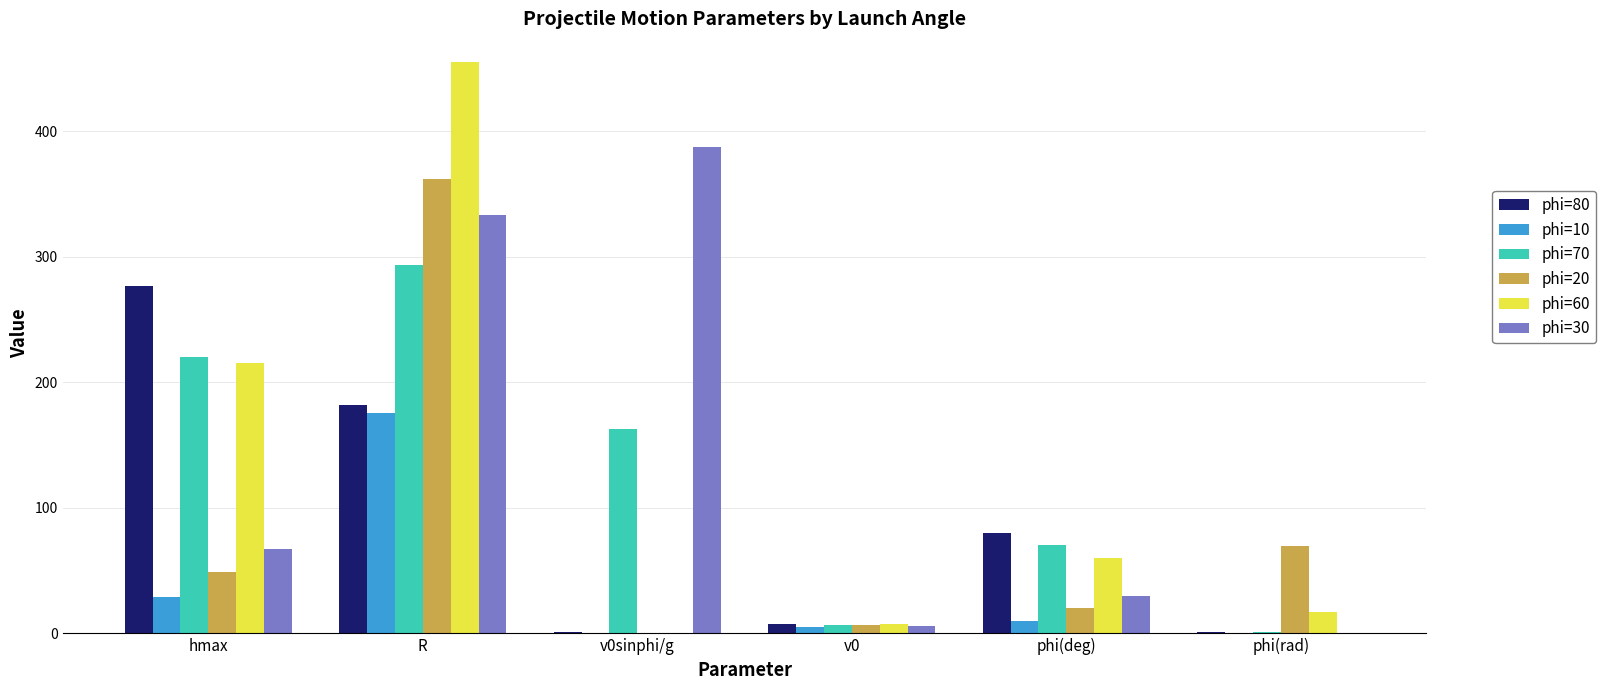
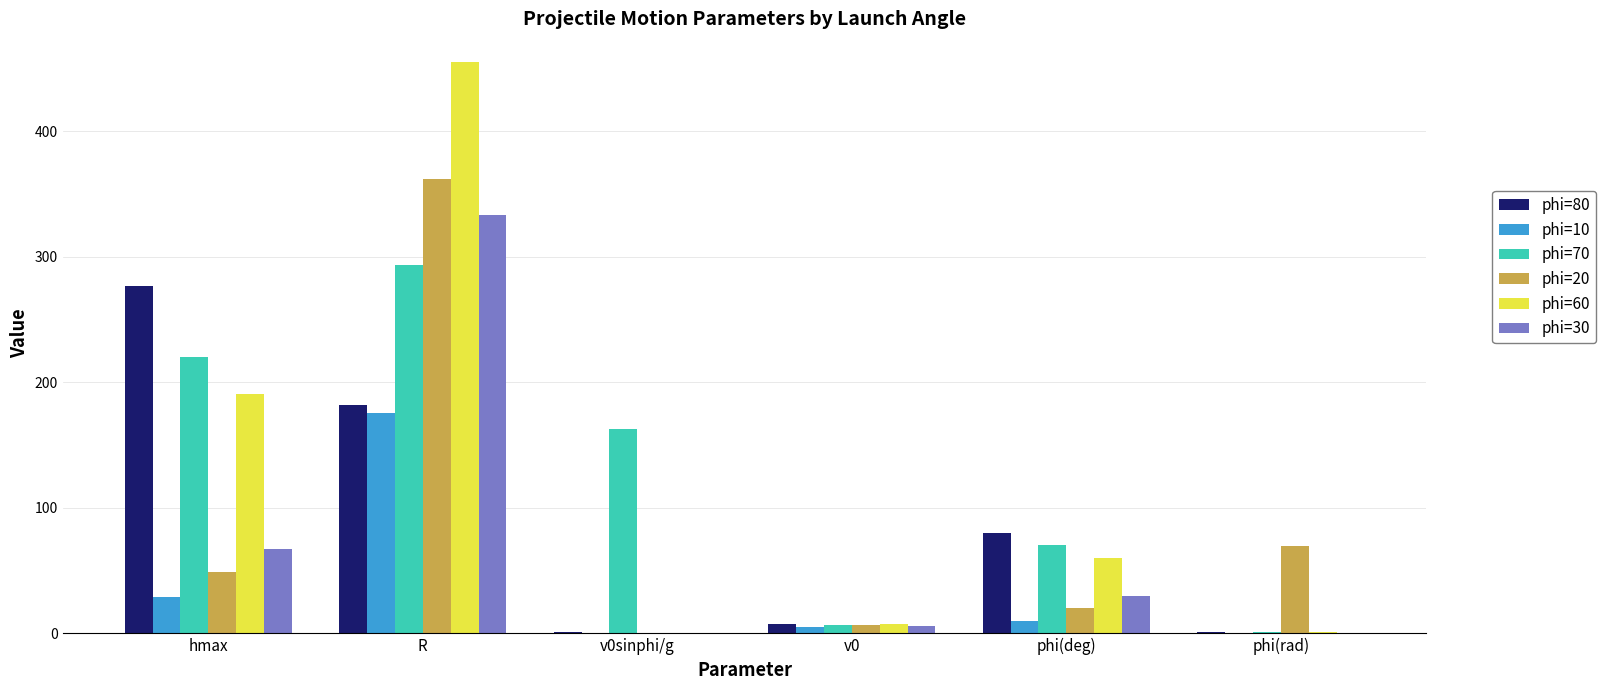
phi=60, hmax: 216 -> 191
phi=30, v0sinphi/g: 387 -> 0
phi=60, phi(rad): 17 -> 1
